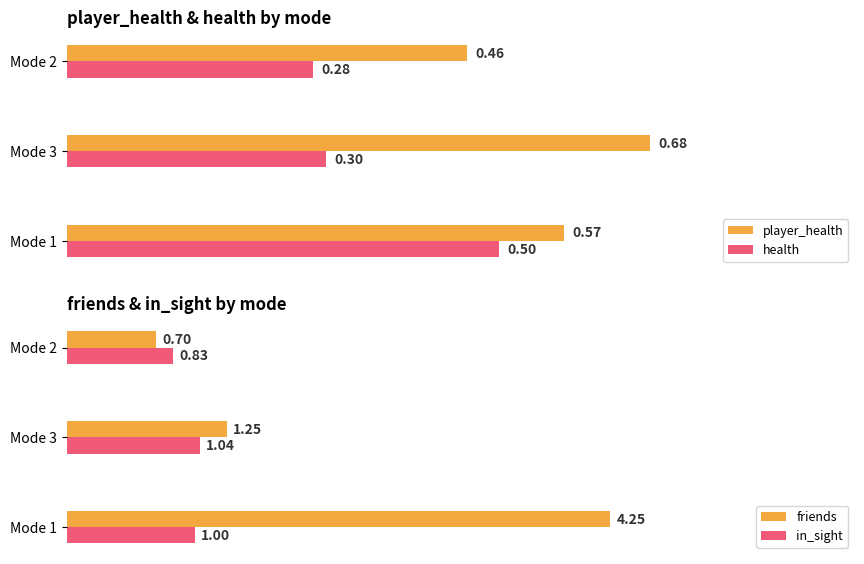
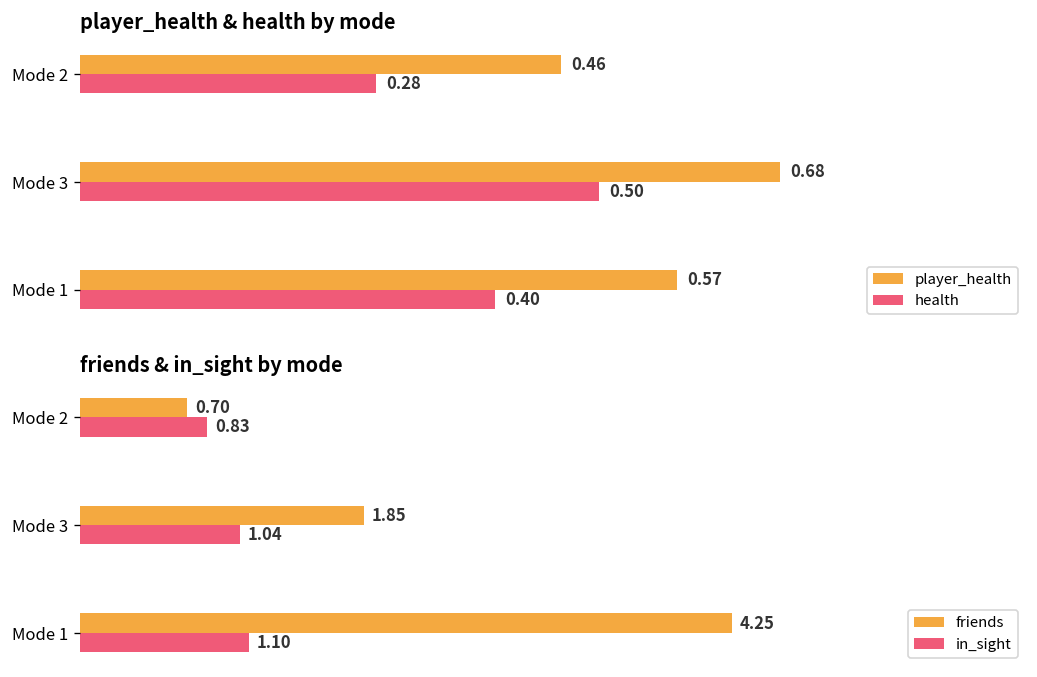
player_health & health by mode, health, Mode 3: 0.30 -> 0.50
player_health & health by mode, health, Mode 1: 0.50 -> 0.40
friends & in_sight by mode, friends, Mode 3: 1.25 -> 1.85
friends & in_sight by mode, in_sight, Mode 1: 1.00 -> 1.10
